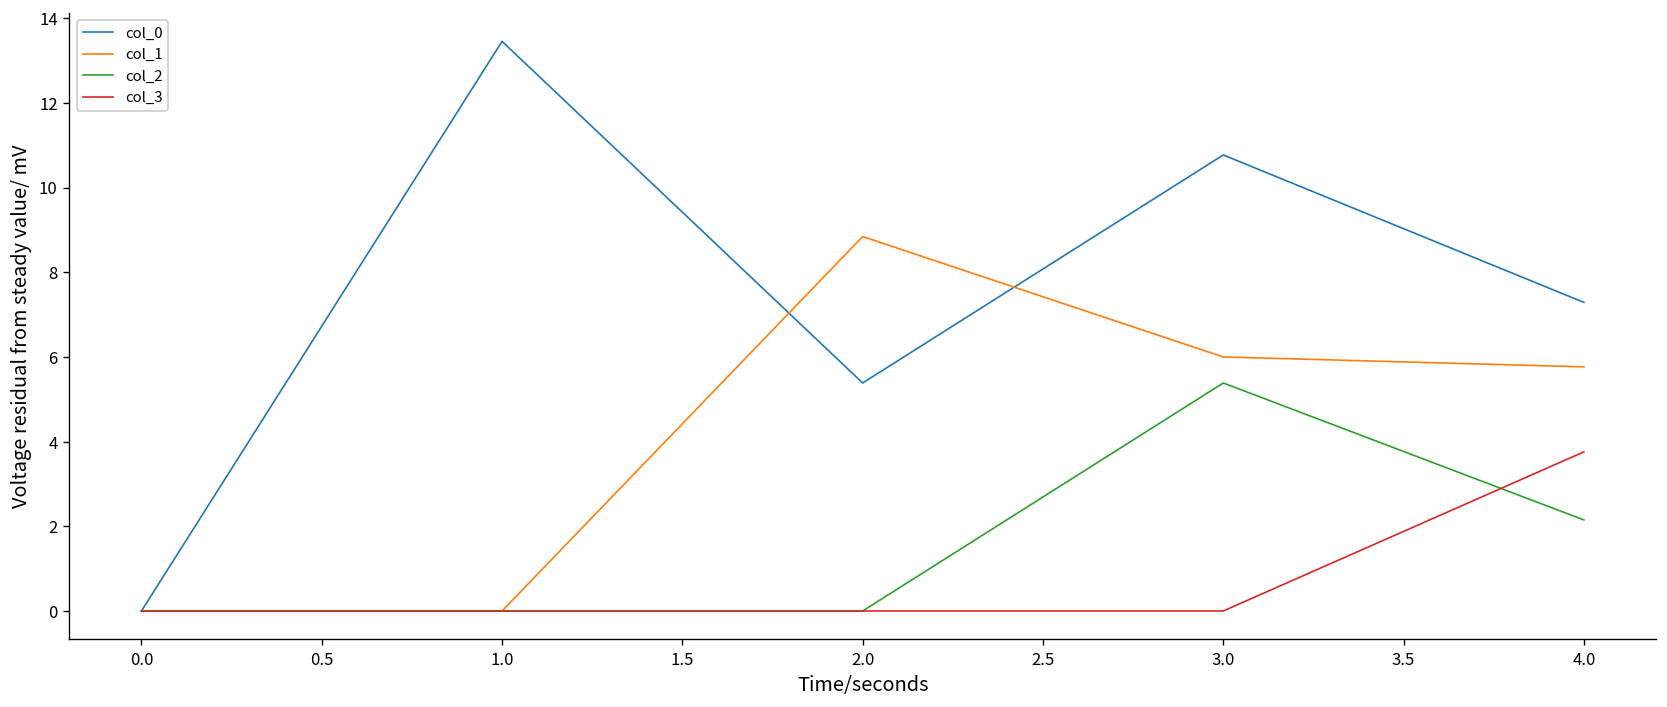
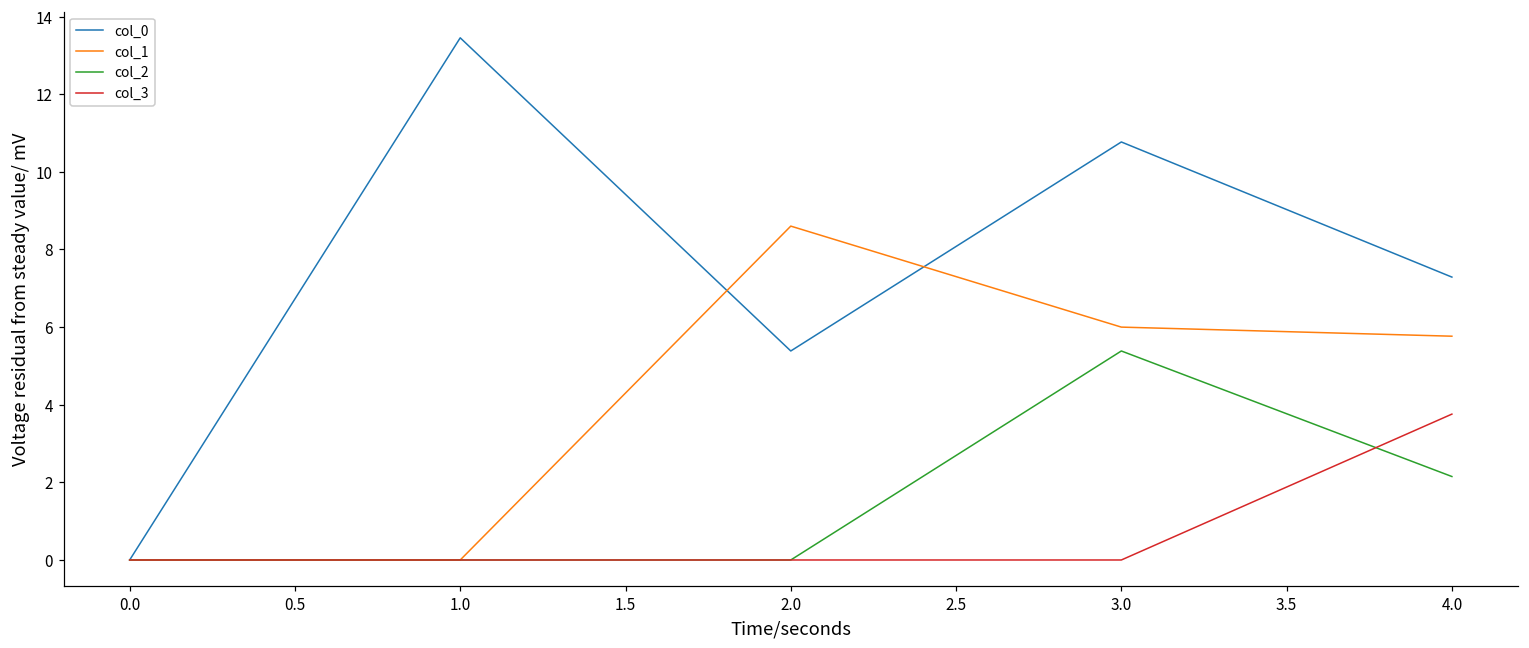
col_1, 2.0: 8.8 -> 8.6
